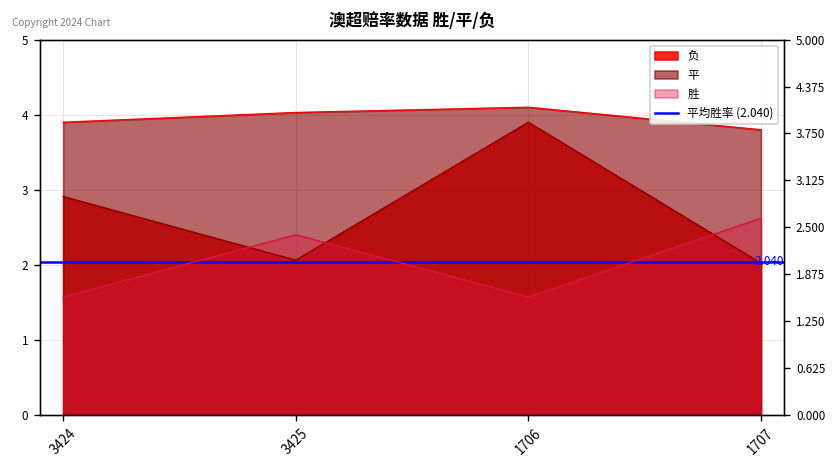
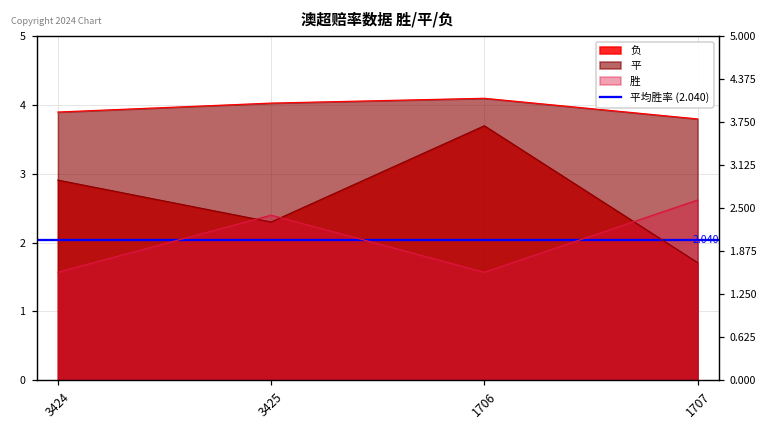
负, 3425: 2.1 -> 2.3
负, 1706: 3.9 -> 3.7
负, 1707: 2.0 -> 1.7
